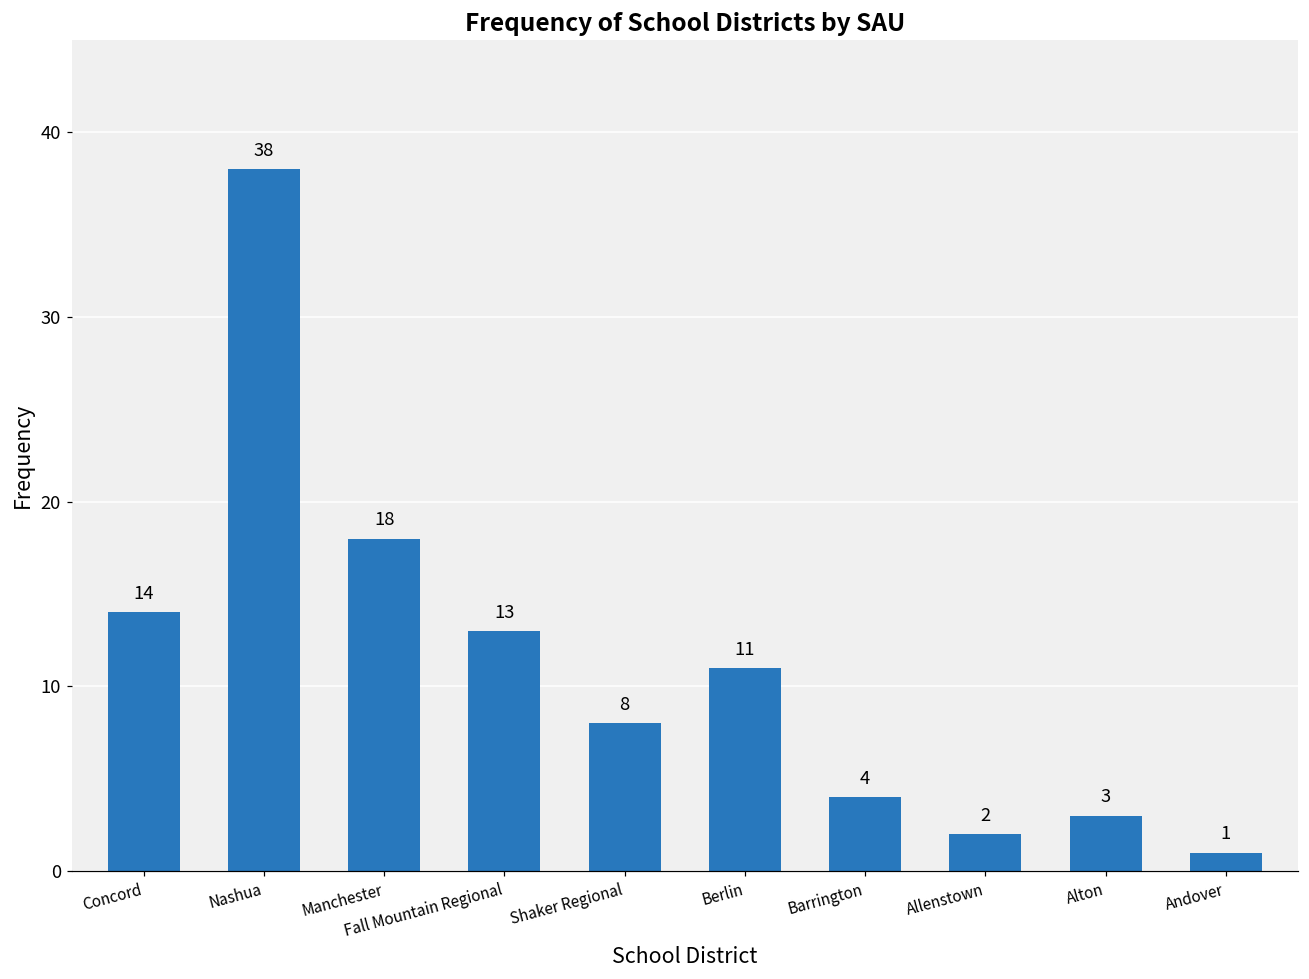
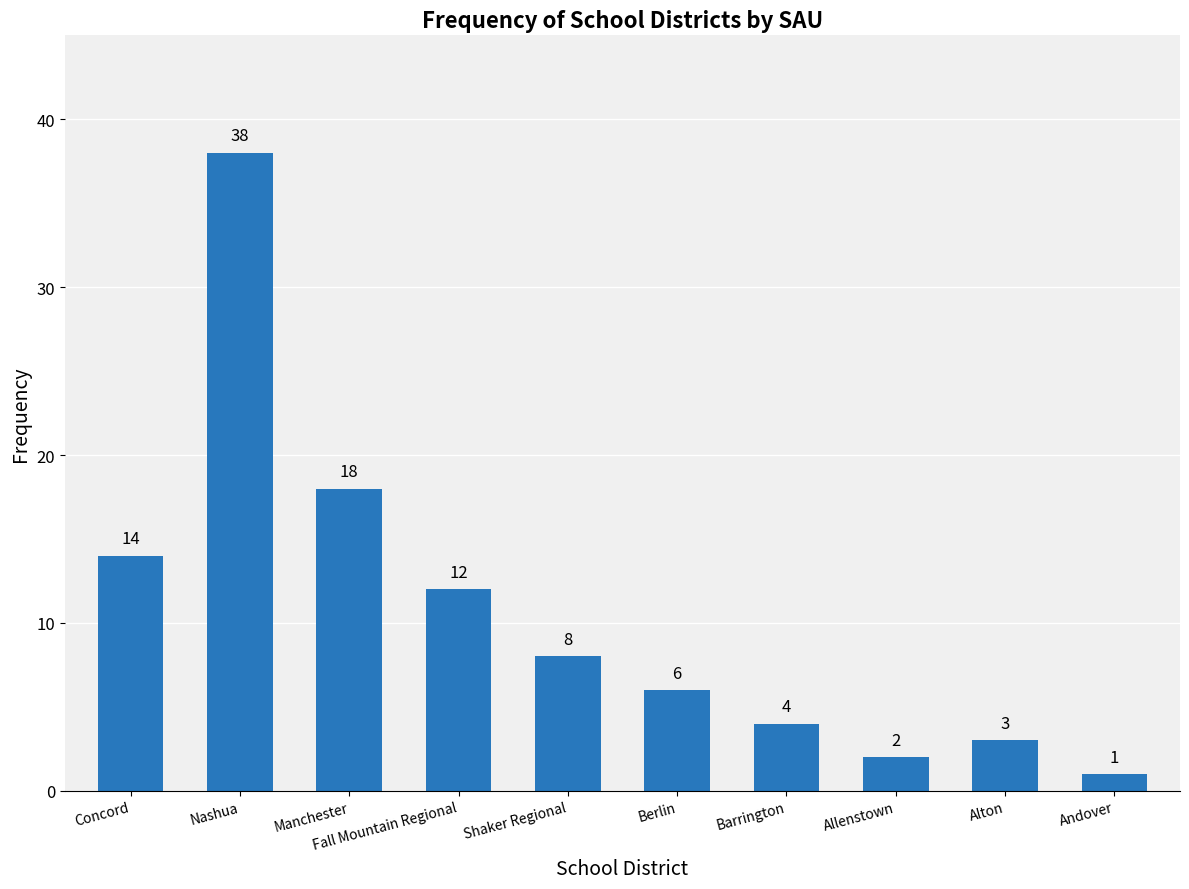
Fall Mountain Regional: 13 -> 12
Berlin: 11 -> 6
